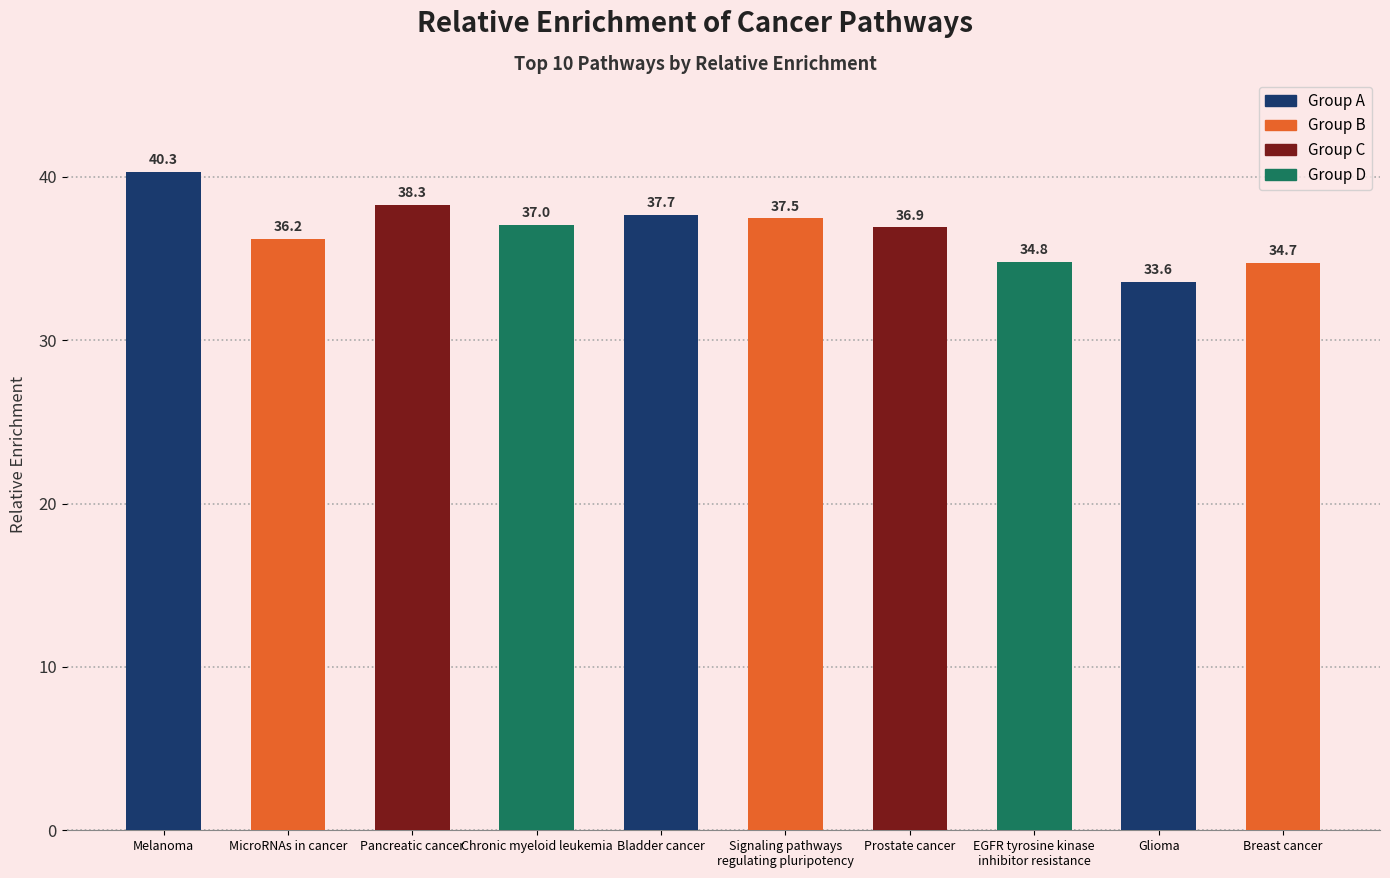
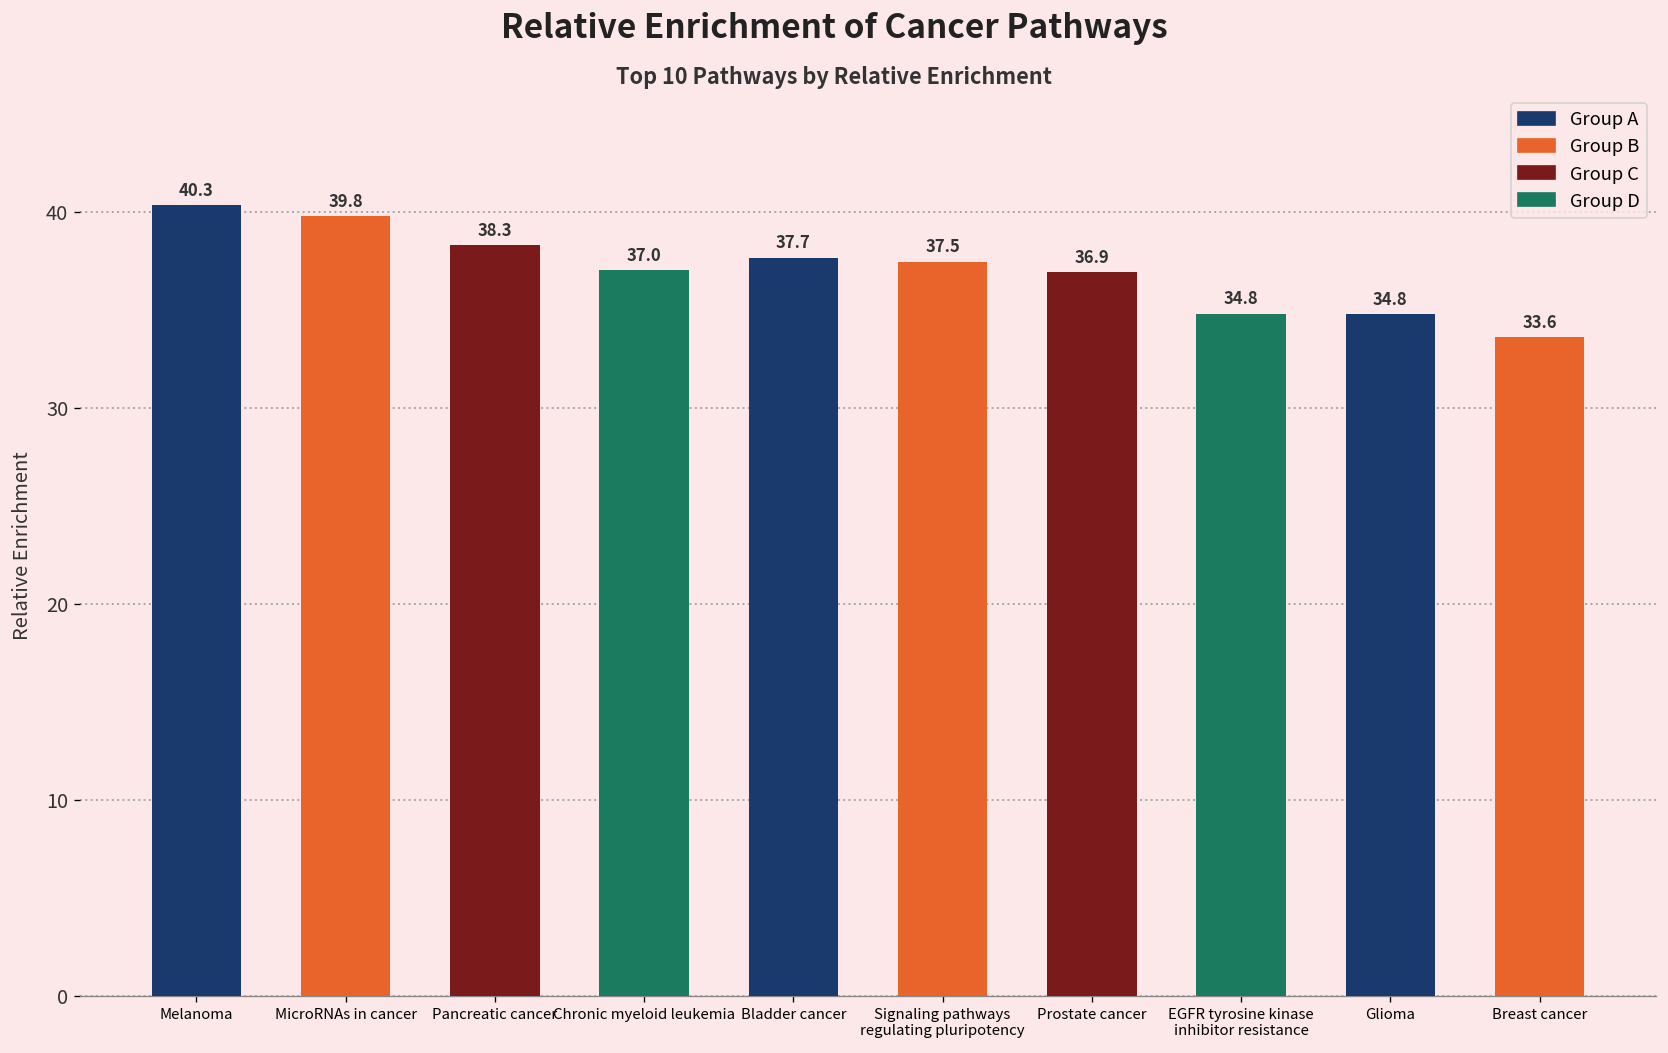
MicroRNAs in cancer: 36.2 -> 39.8
Glioma: 33.6 -> 34.8
Breast cancer: 34.7 -> 33.6
